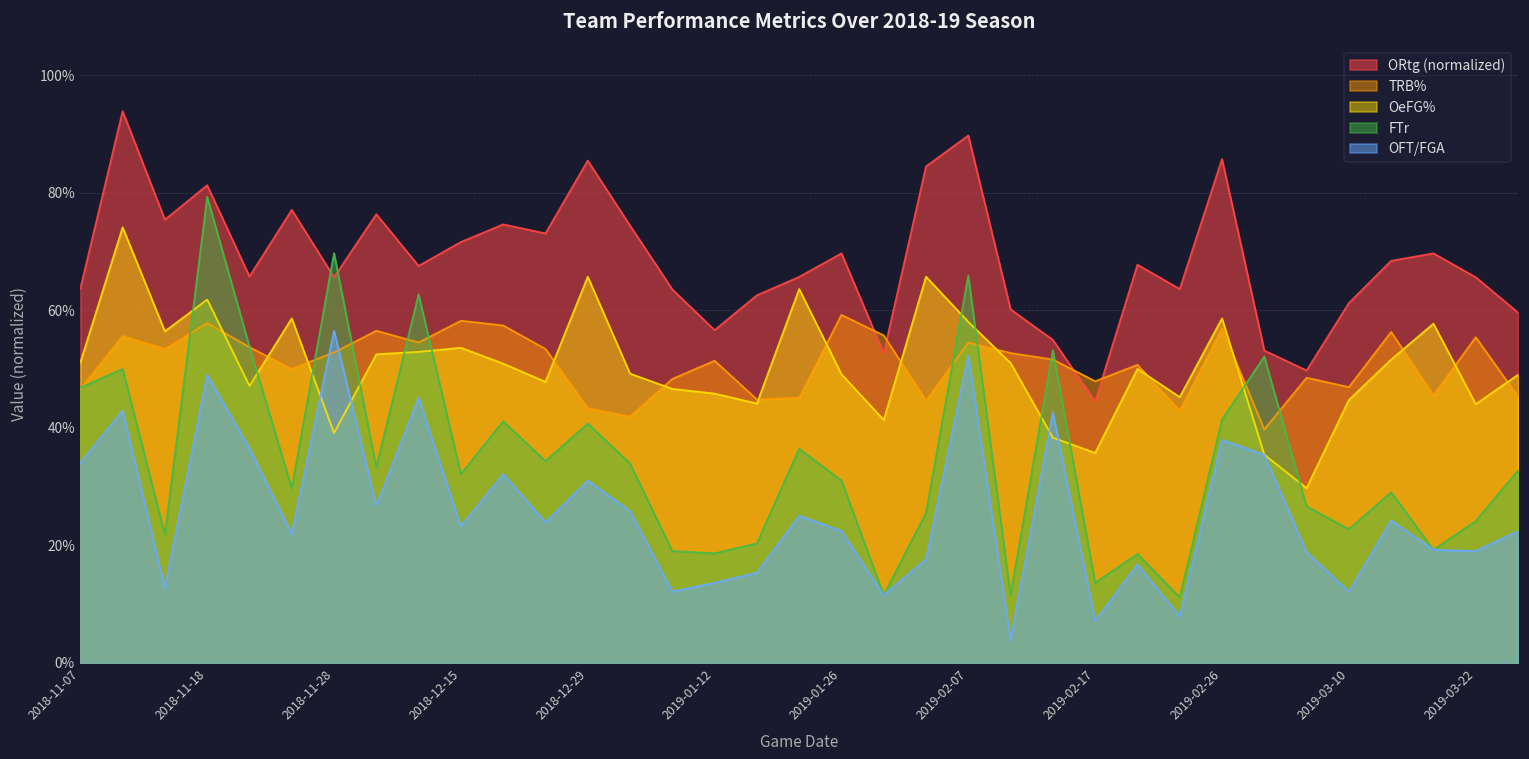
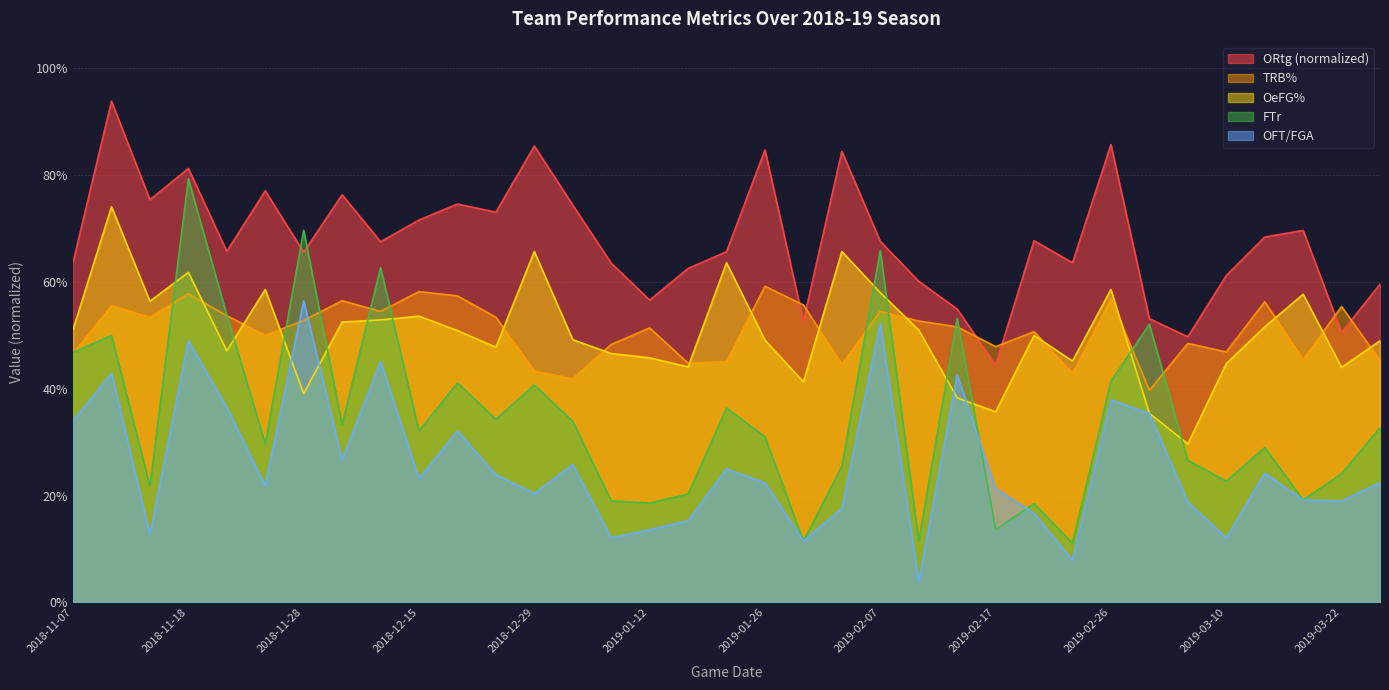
OFT/FGA, 2018-12-29: 31% -> 20%
ORtg (normalized), 2019-01-26: 70% -> 85%
ORtg (normalized), 2019-02-07: 90% -> 68%
OFT/FGA, 2019-02-17: 7% -> 21%
ORtg (normalized), 2019-03-22: 66% -> 51%
